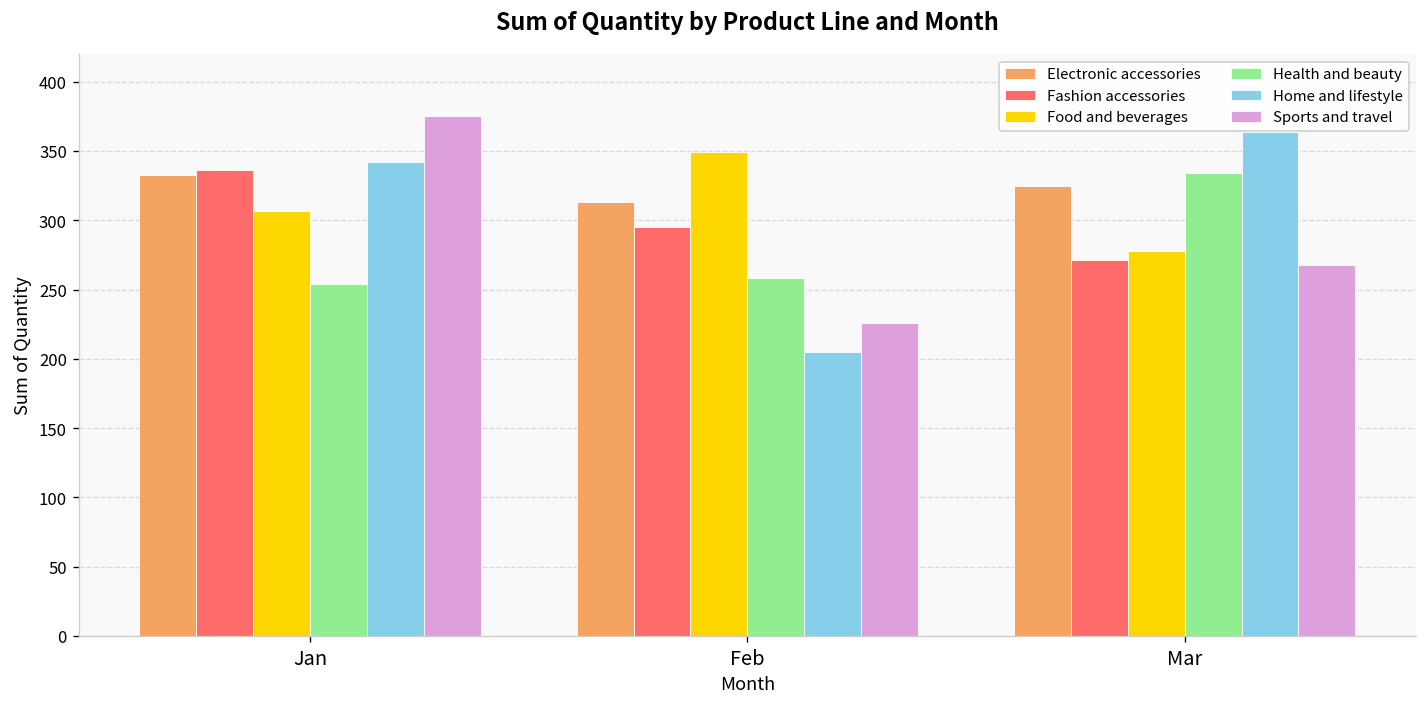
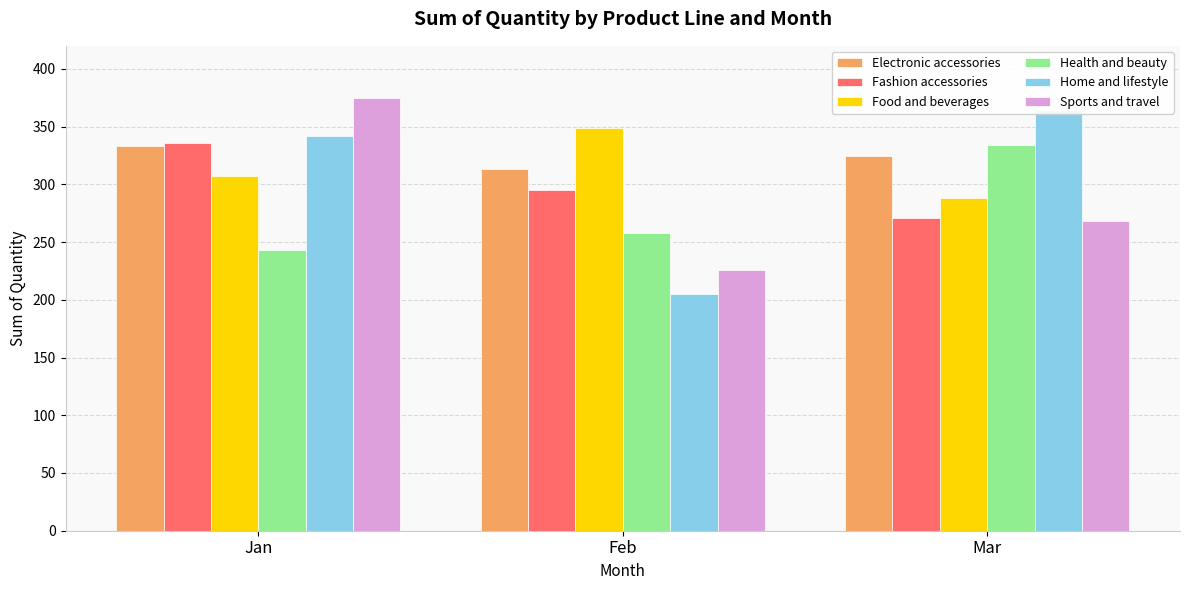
Health and beauty, Jan: 254 -> 243
Food and beverages, Mar: 278 -> 288
